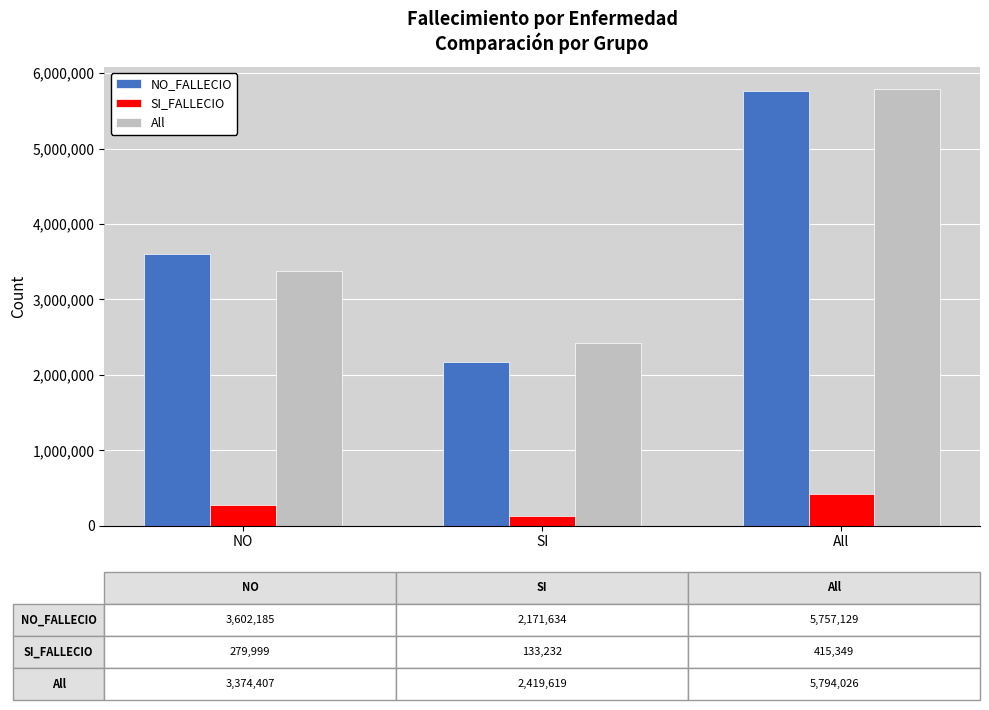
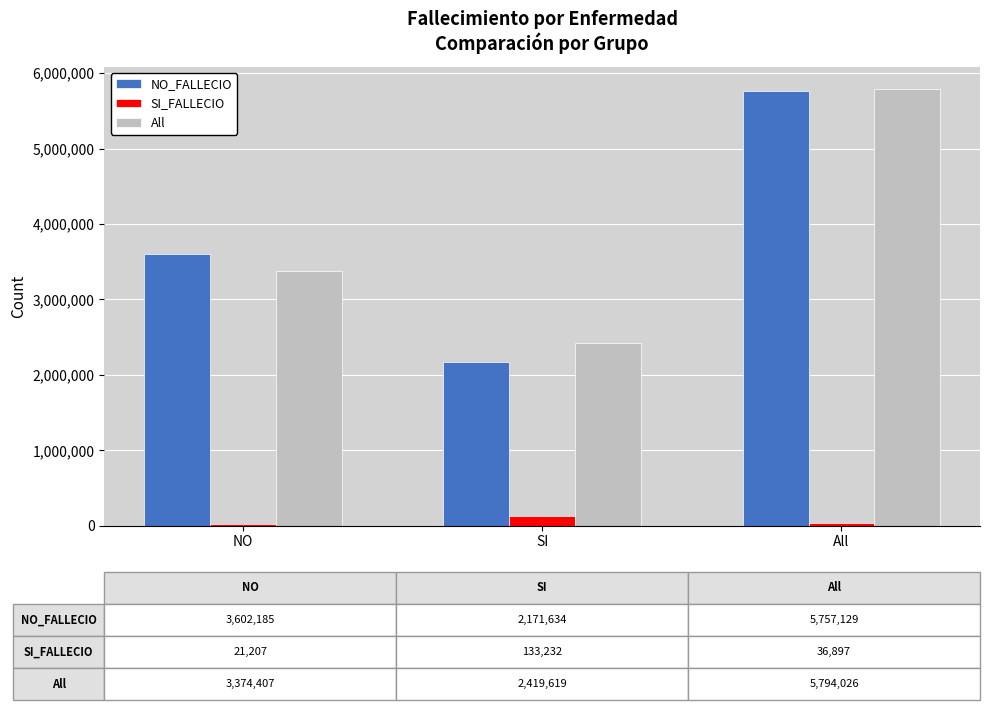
SI_FALLECIO, NO: 279,999 -> 21,207
SI_FALLECIO, All: 415,349 -> 36,897
